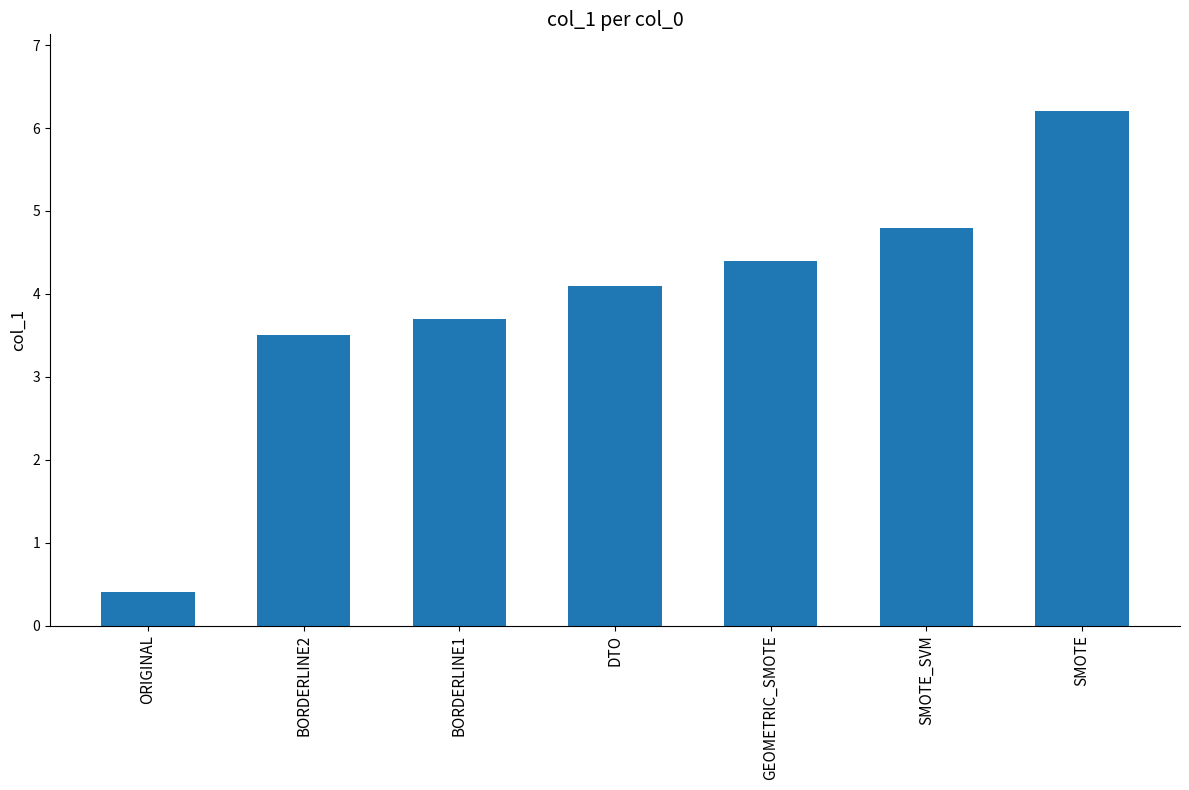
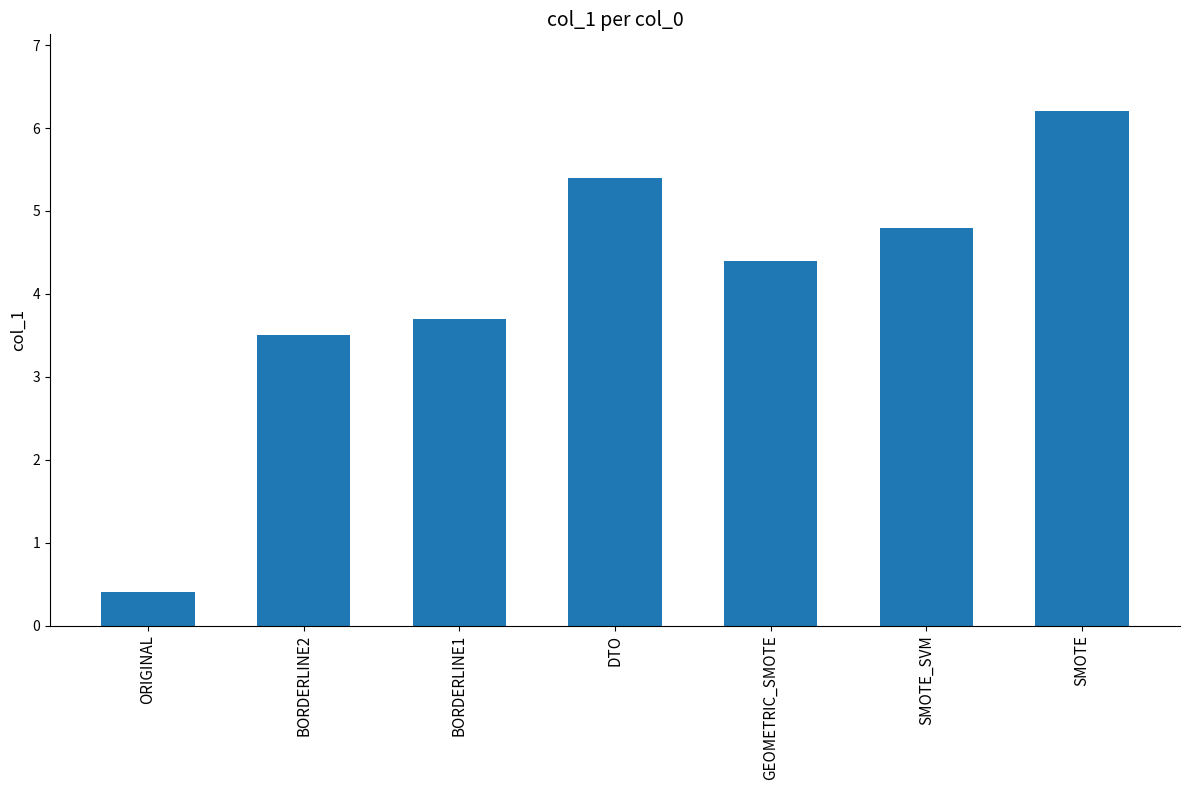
DTO: 4.1 -> 5.4
